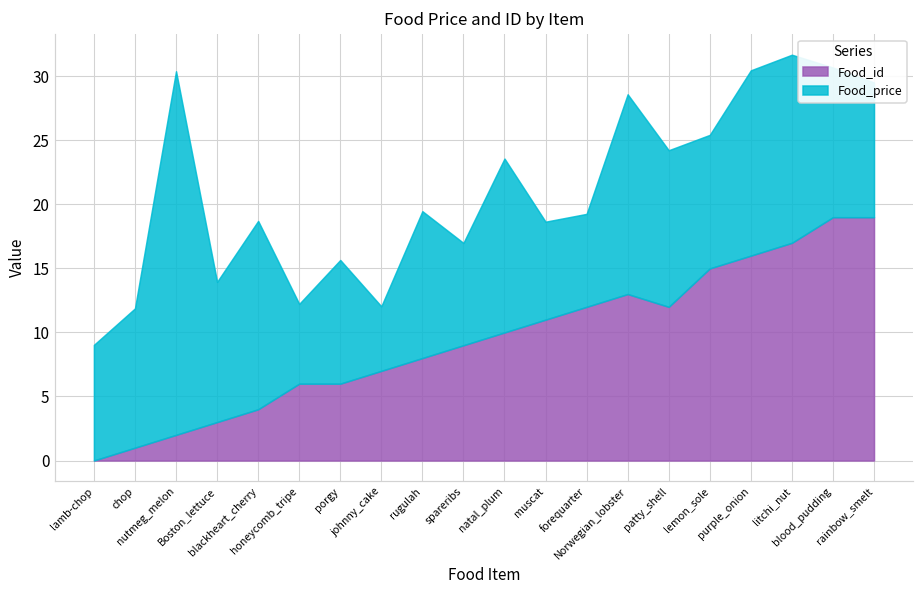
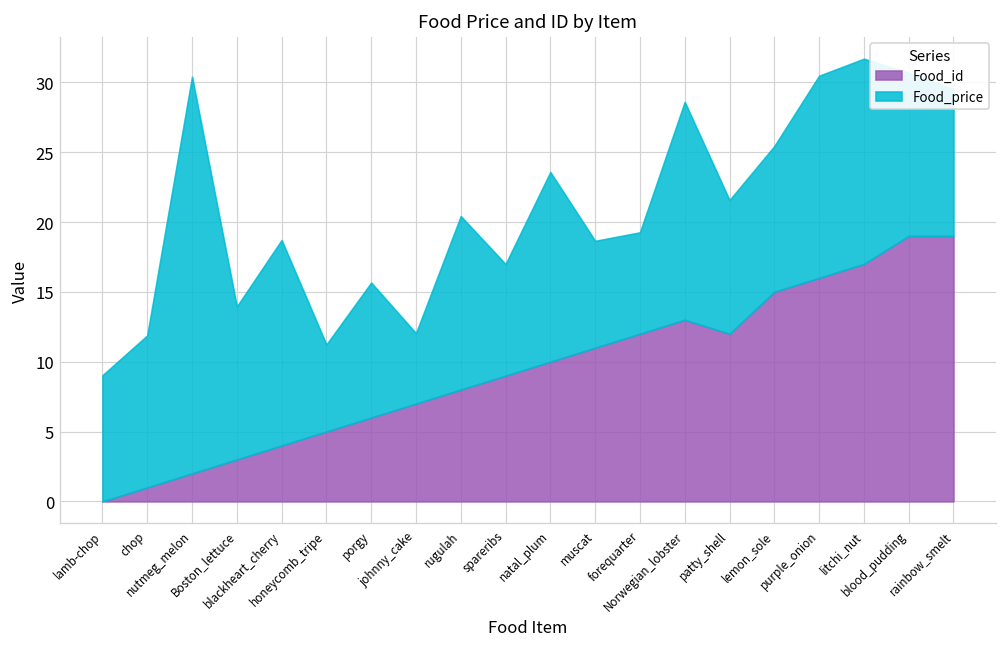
Food_id, honeycomb_tripe: 6 -> 5
Food_price, rugulah: 11.5 -> 12.4
Food_price, patty_shell: 12.2 -> 9.6
